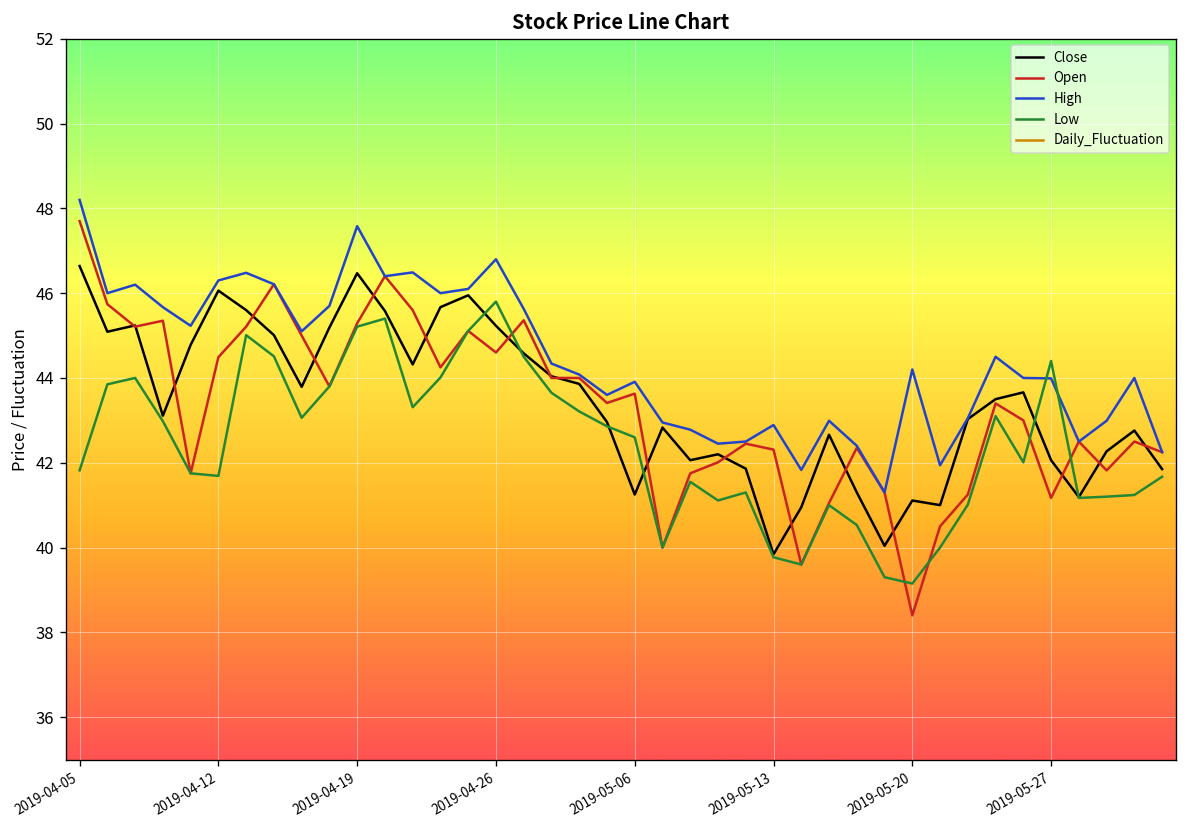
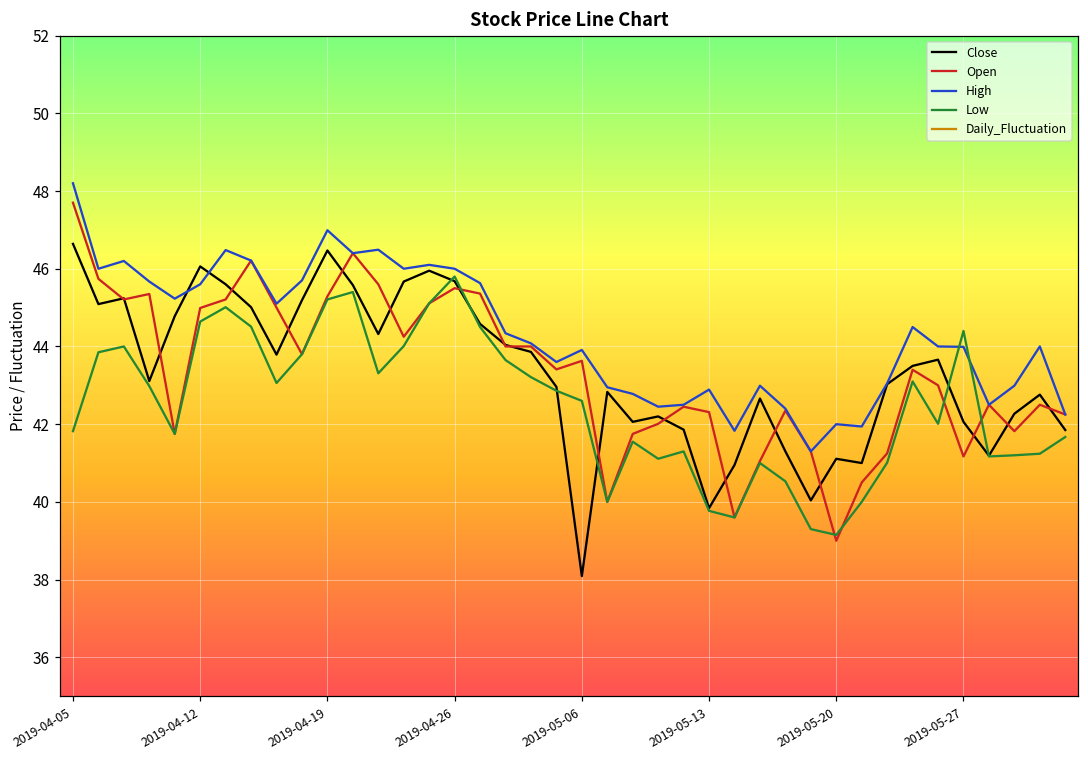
Open, 2019-04-12: 44.5 -> 45.0
High, 2019-04-12: 46.3 -> 45.6
Low, 2019-04-12: 41.7 -> 44.6
High, 2019-04-19: 47.6 -> 47.0
Close, 2019-04-26: 45.2 -> 45.7
Open, 2019-04-26: 44.6 -> 45.5
High, 2019-04-26: 46.8 -> 46.0
Close, 2019-05-06: 41.3 -> 38.1
Open, 2019-05-20: 38.4 -> 39.0
High, 2019-05-20: 44.2 -> 42.0
